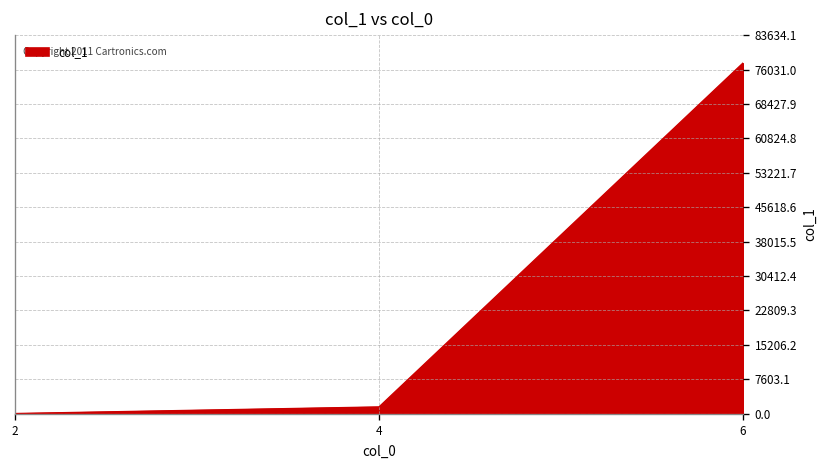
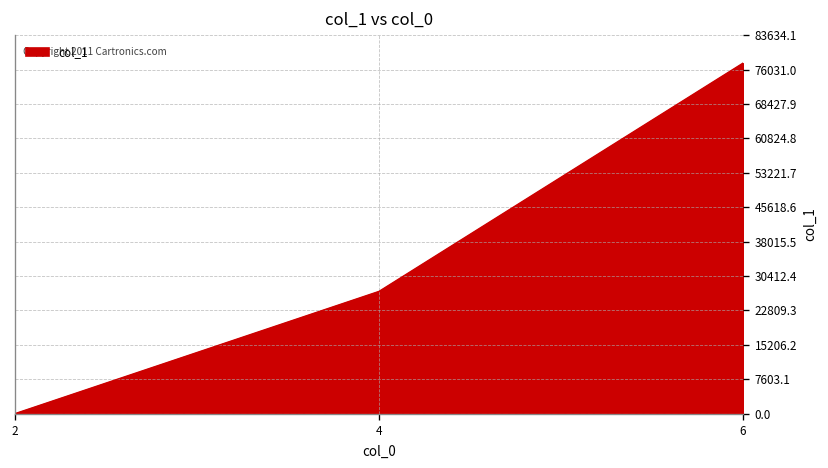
4: 1000 -> 27000
